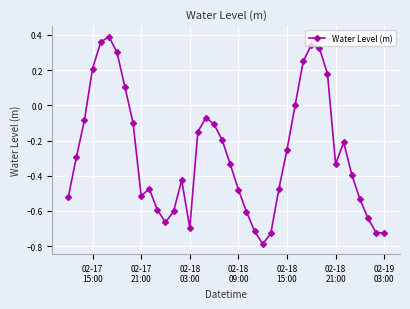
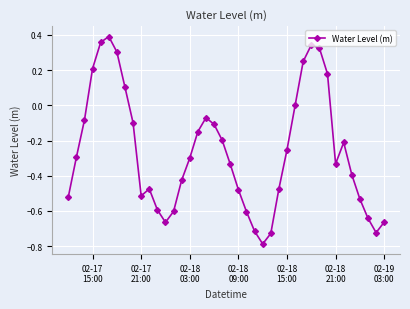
02-18 03:00: -0.70 -> -0.30
02-19 03:00: -0.72 -> -0.66
